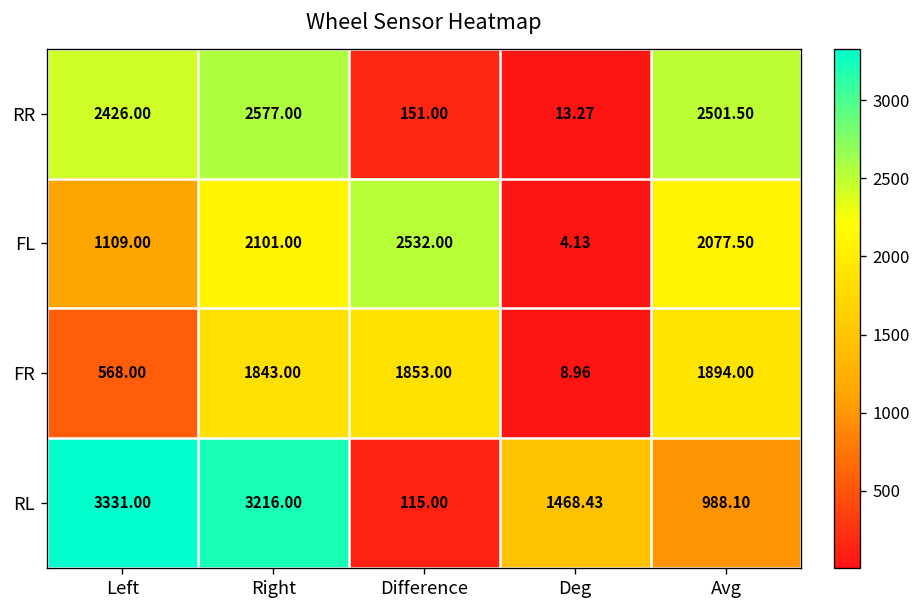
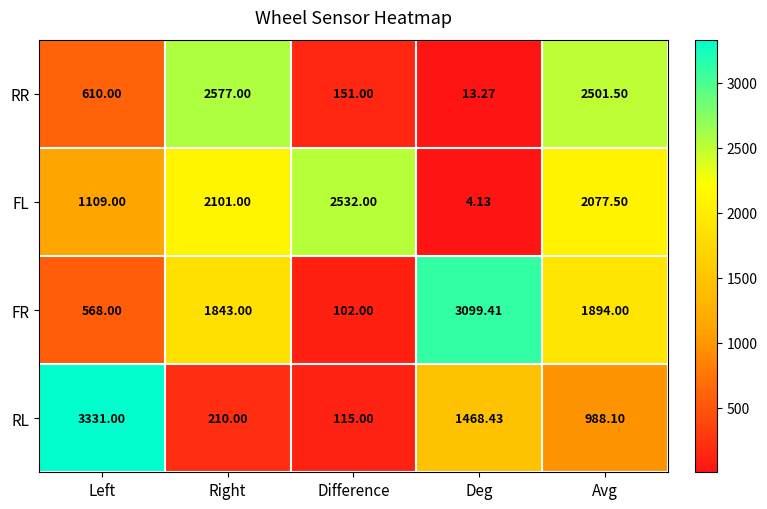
RR, Left: 2426.00 -> 610.00
FR, Difference: 1853.00 -> 102.00
FR, Deg: 8.96 -> 3099.41
RL, Right: 3216.00 -> 210.00
